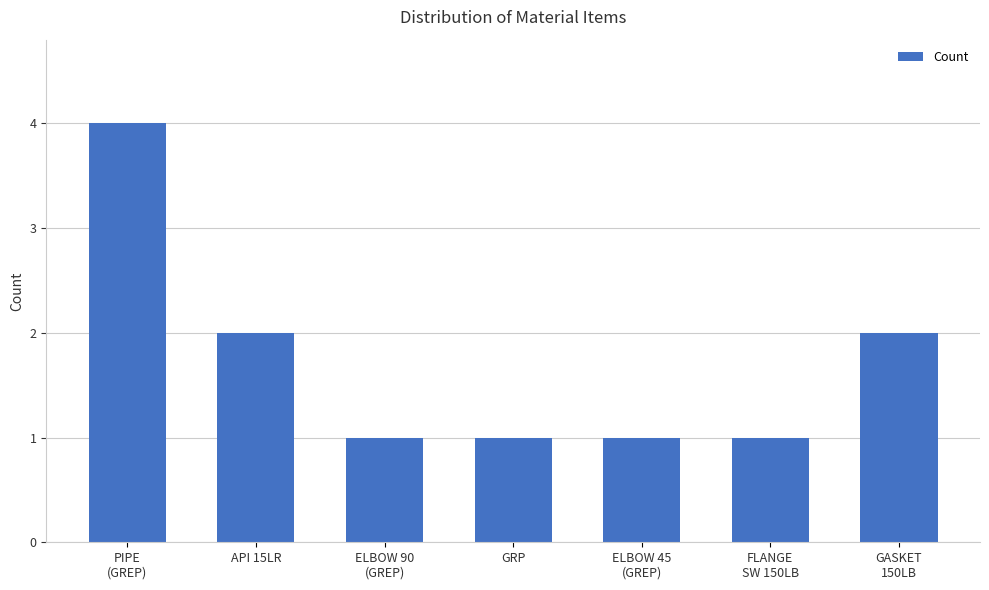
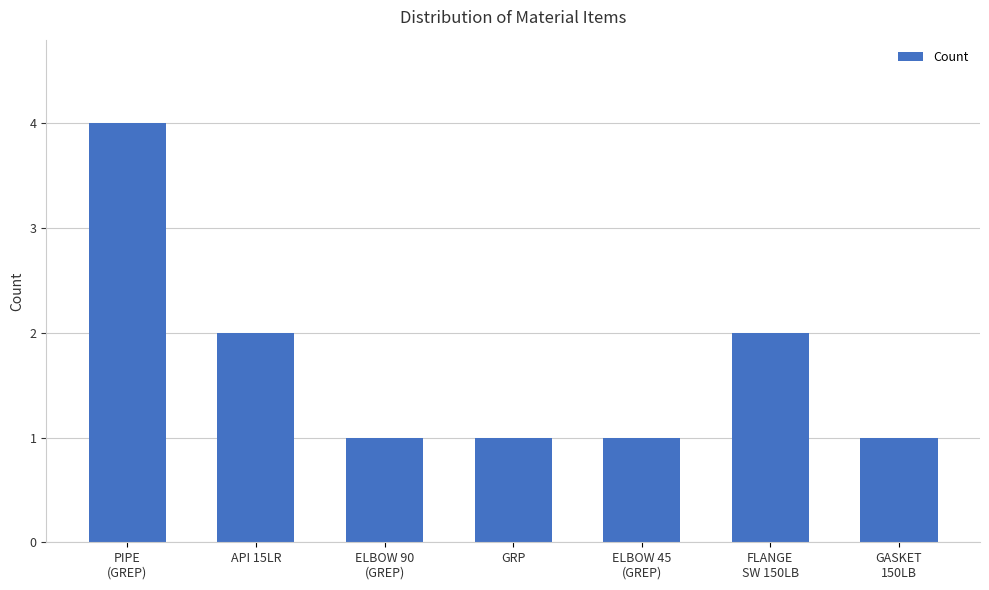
FLANGE SW 150LB: 1 -> 2
GASKET 150LB: 2 -> 1
